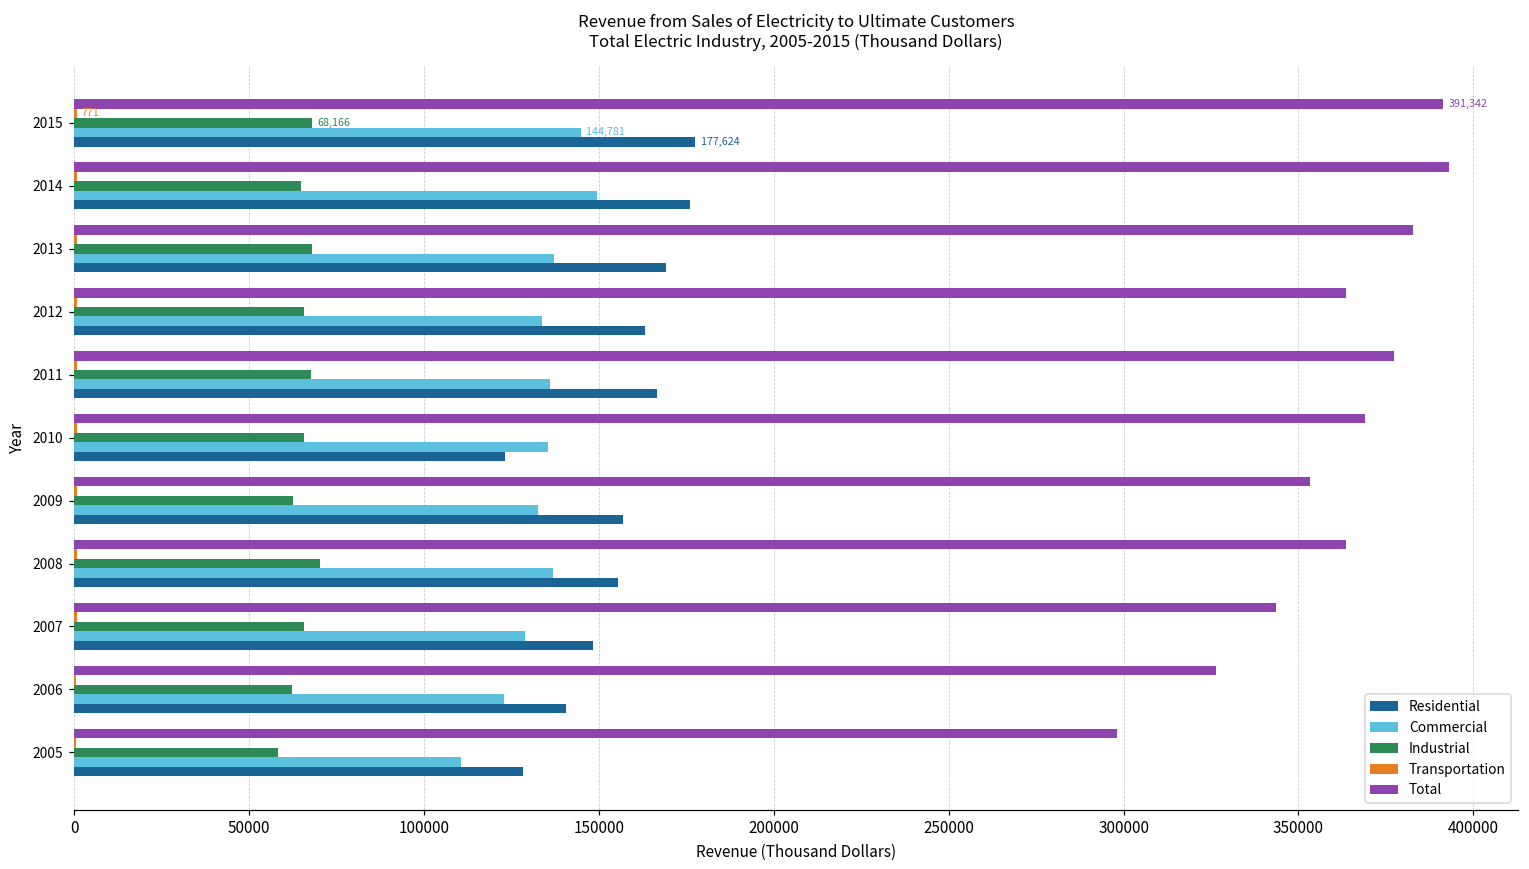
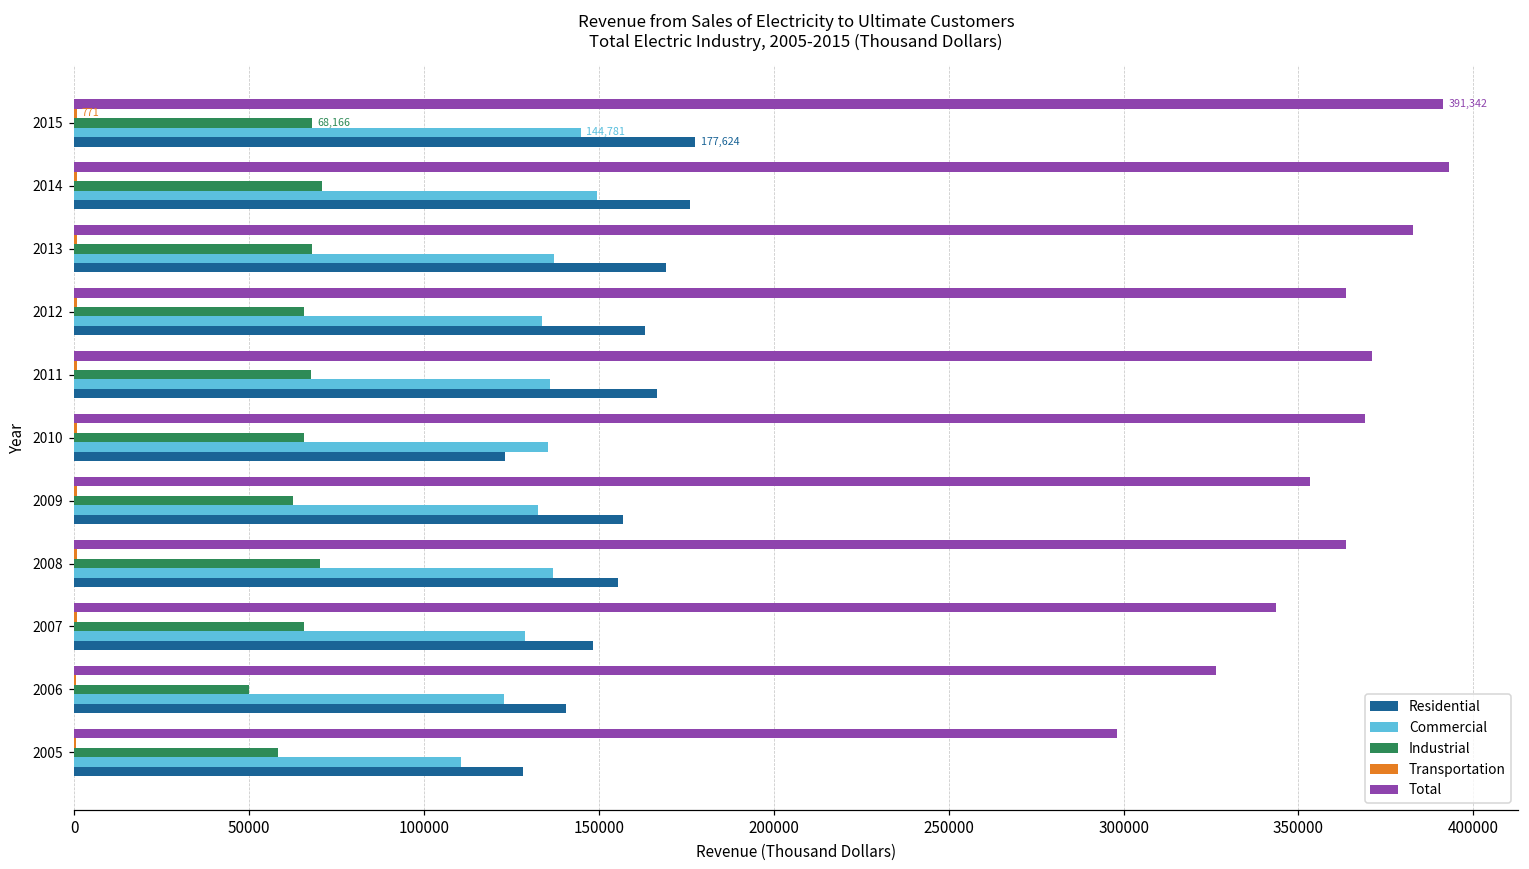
Industrial, 2014: 65000 -> 71000
Total, 2011: 377000 -> 371000
Industrial, 2006: 62000 -> 50000
